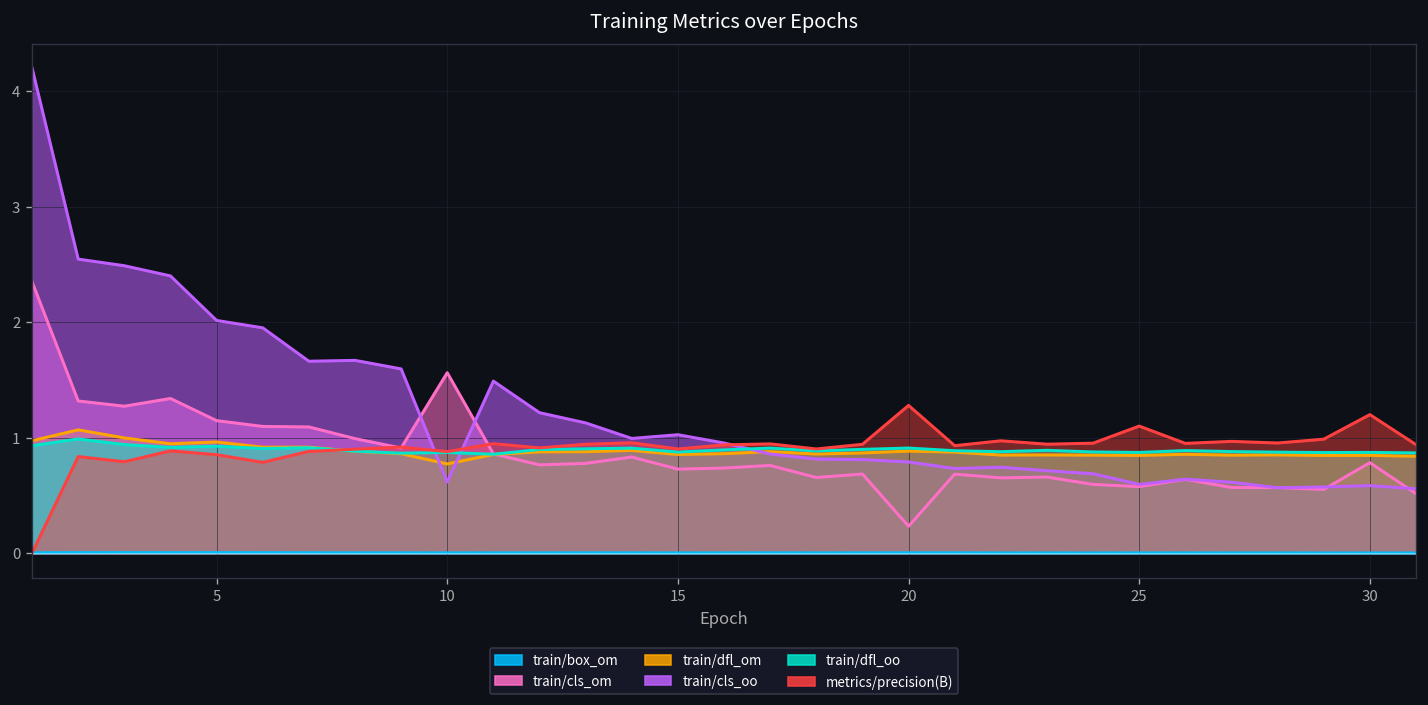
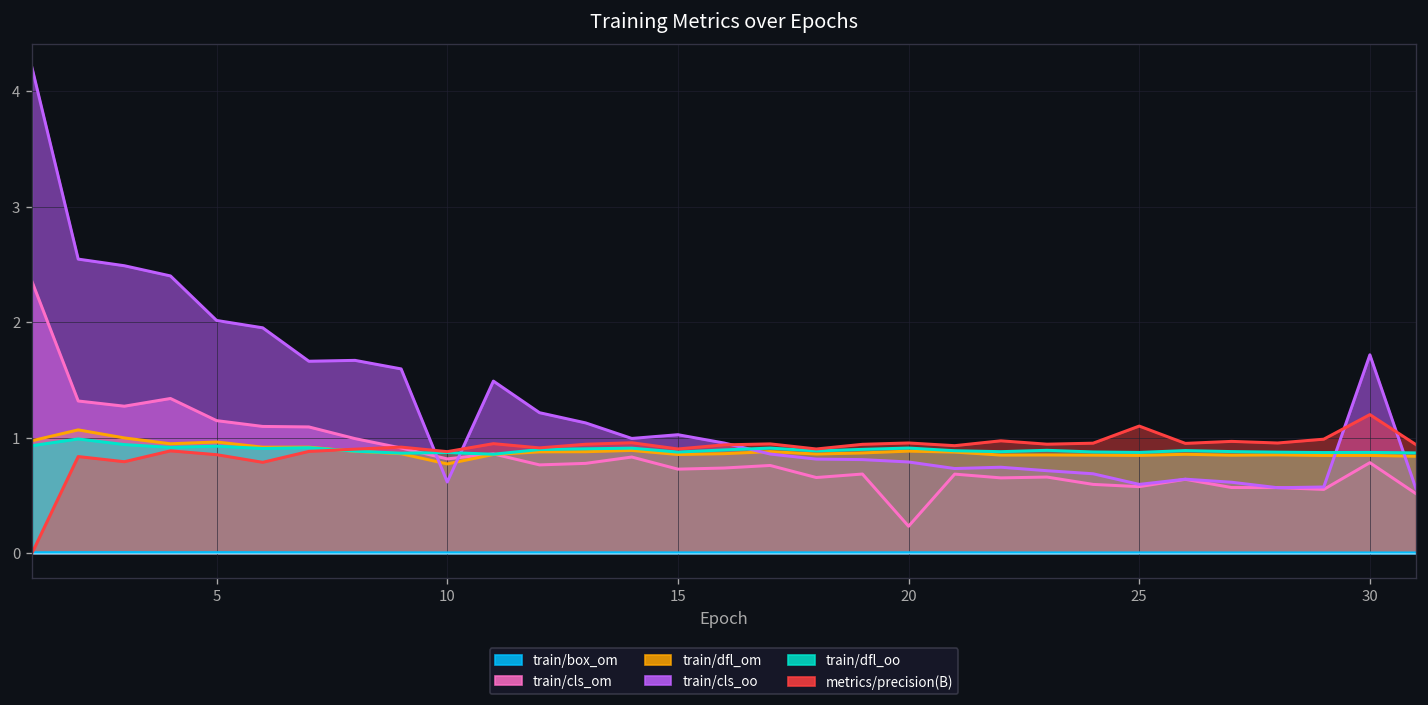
train/cls_om, 10: 1.6 -> 0.8
metrics/precision(B), 20: 1.3 -> 1.0
train/cls_oo, 30: 0.6 -> 1.7
